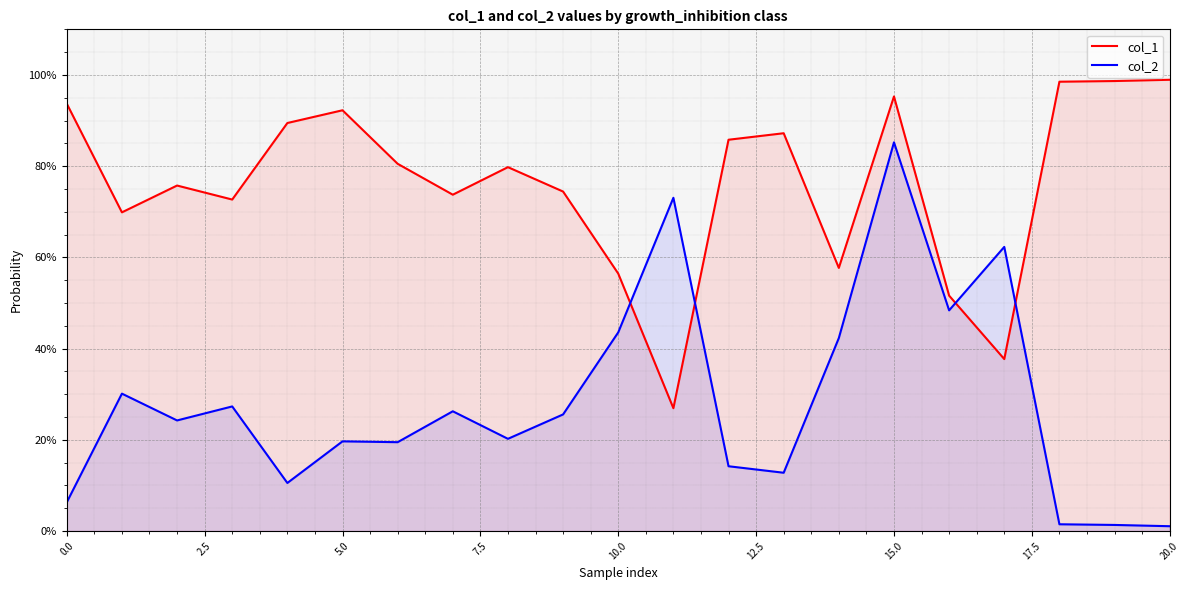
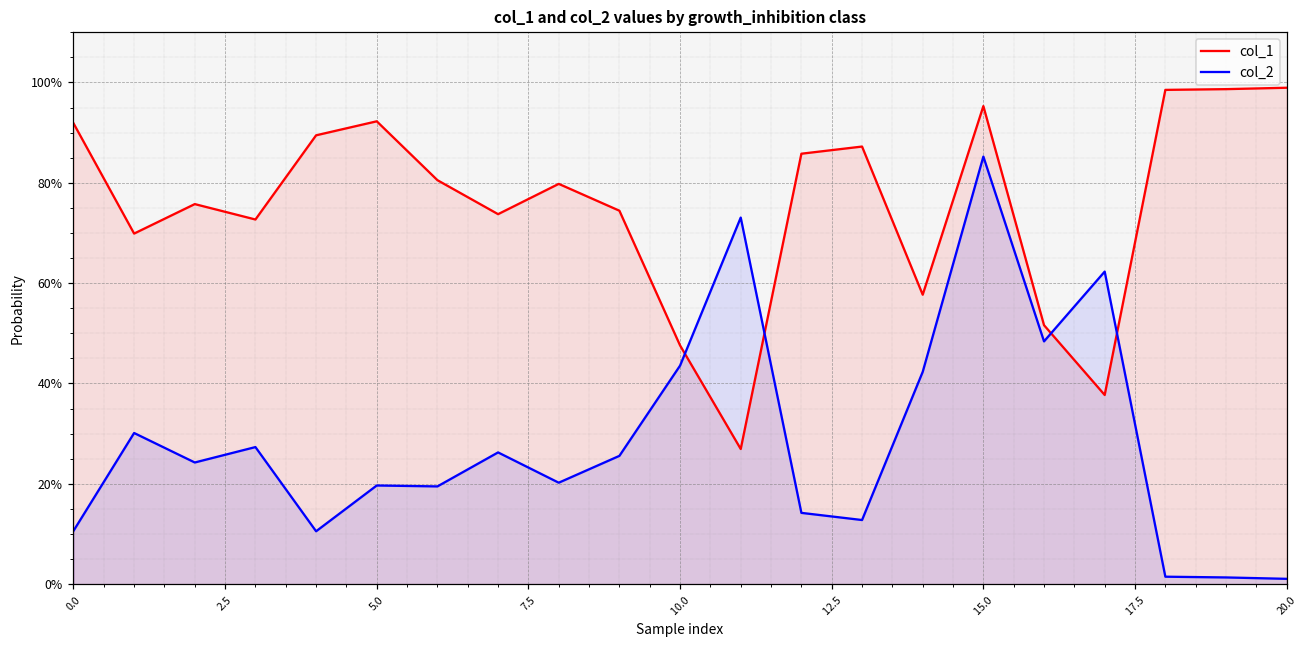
col_1, 0.0: 94% -> 92%
col_2, 0.0: 6% -> 11%
col_1, 10.0: 56% -> 48%
